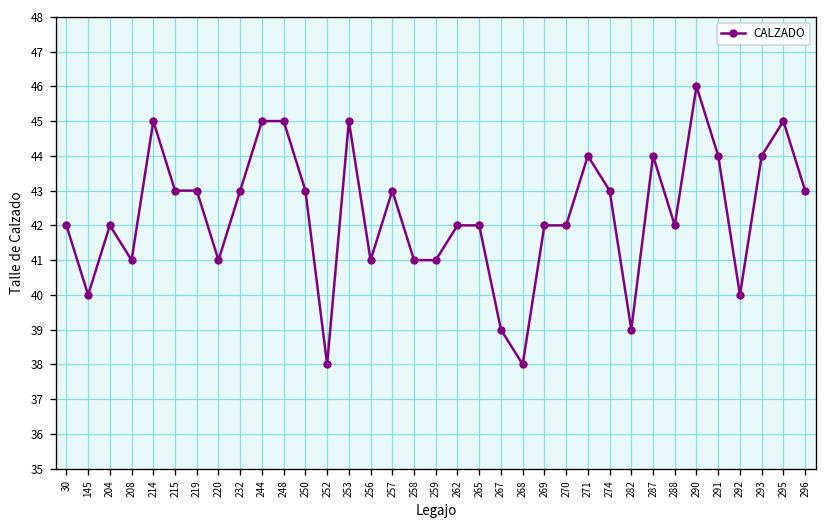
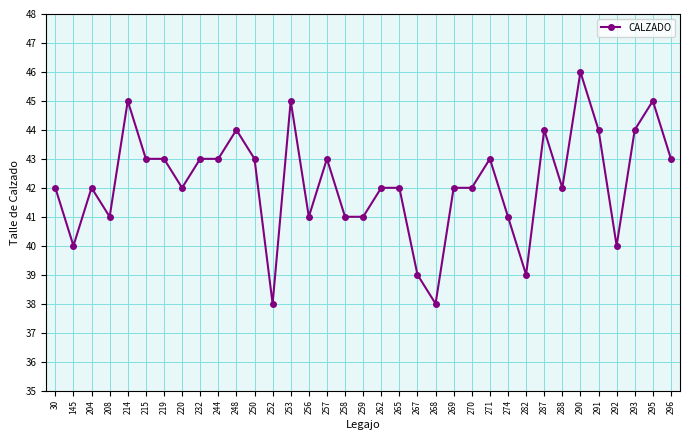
220: 41 -> 42
244: 45 -> 43
248: 45 -> 44
271: 44 -> 43
274: 43 -> 41
